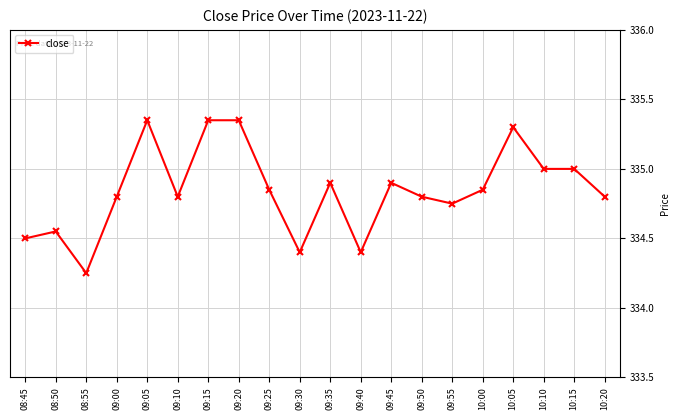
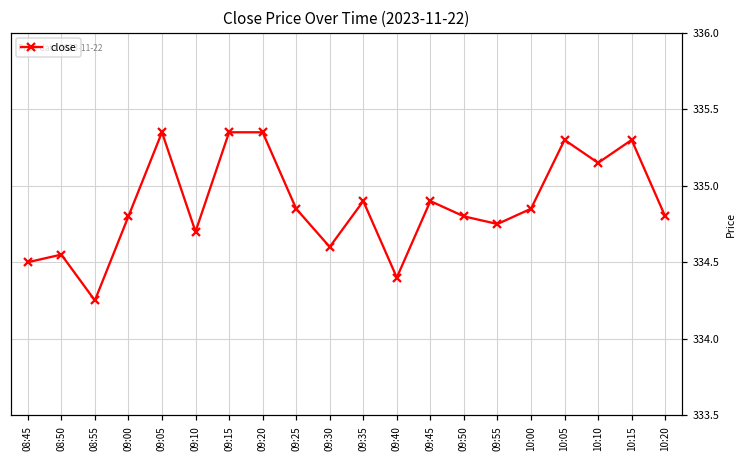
09:10: 334.8 -> 334.7
09:30: 334.4 -> 334.6
10:10: 335.00 -> 335.15
10:15: 335.0 -> 335.3
